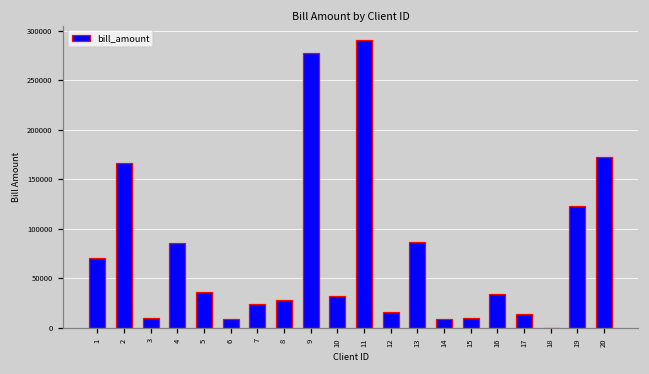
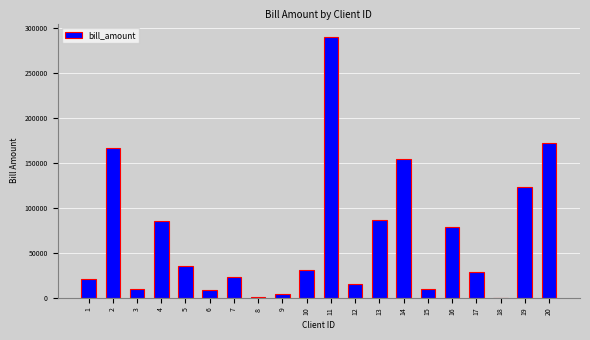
1: 70000 -> 20000
8: 30000 -> 0
9: 280000 -> 0
14: 10000 -> 150000
16: 30000 -> 80000
17: 10000 -> 30000
